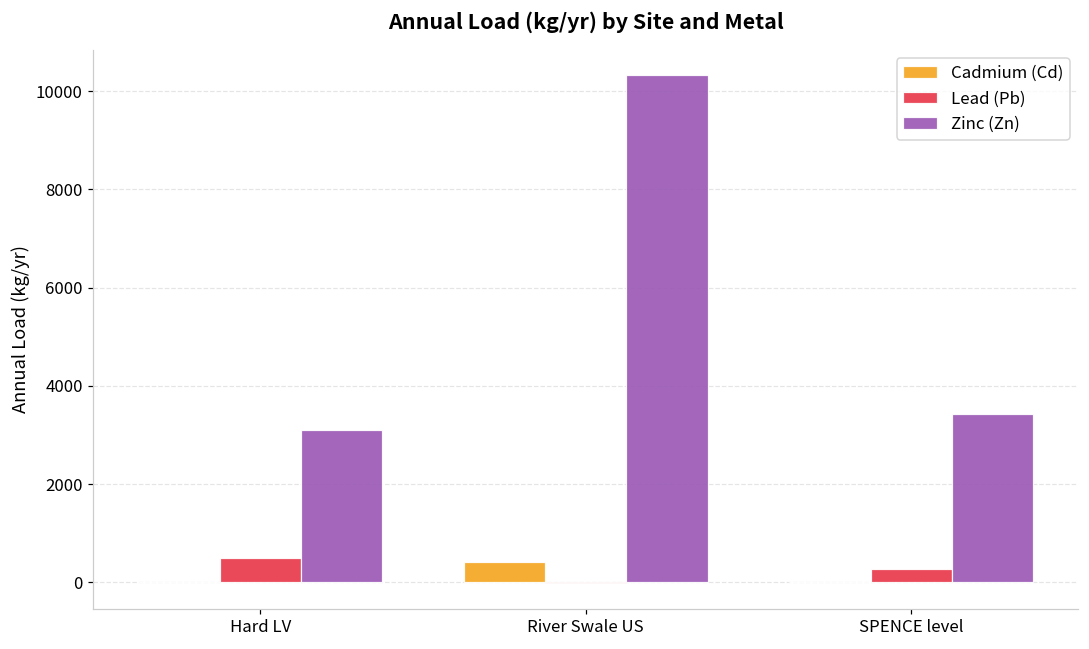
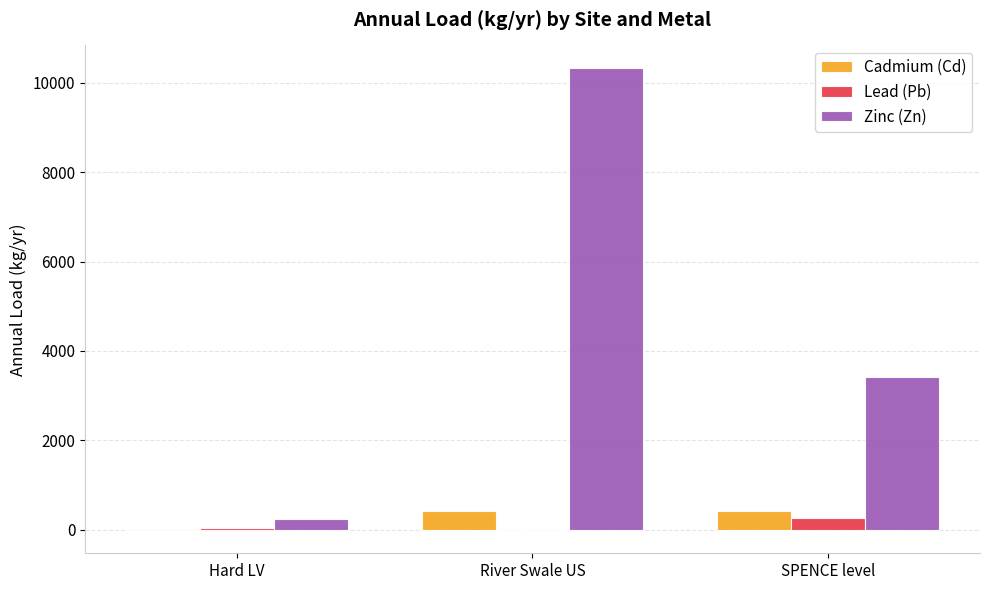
Lead (Pb), Hard LV: 500 -> 0
Zinc (Zn), Hard LV: 3100 -> 200
Cadmium (Cd), SPENCE level: 0 -> 400
